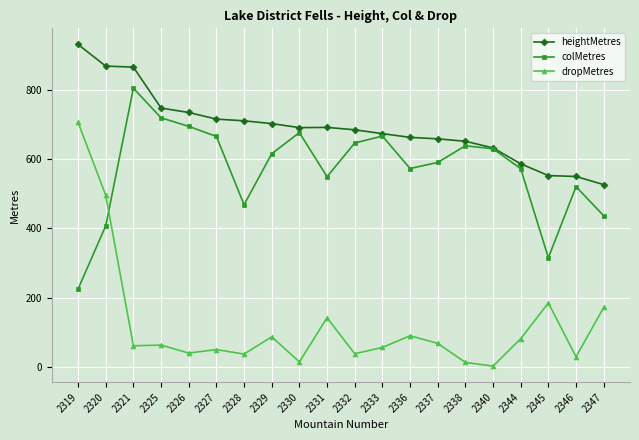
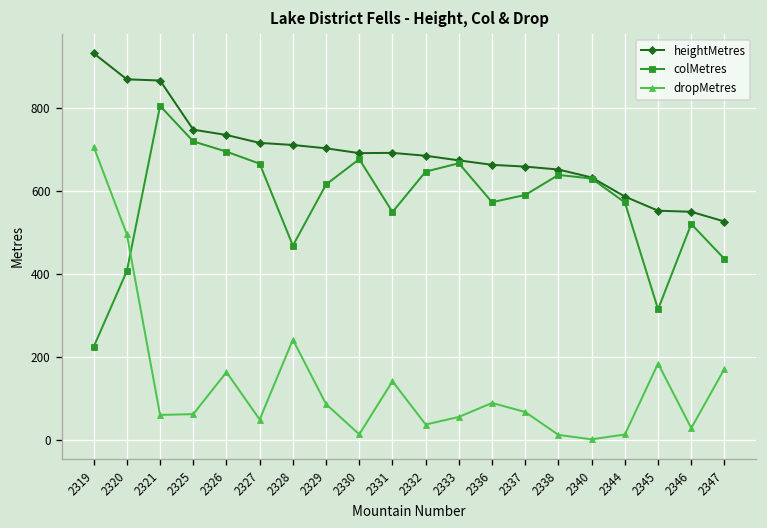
dropMetres, 2326: 40 -> 160
dropMetres, 2328: 40 -> 240
dropMetres, 2344: 80 -> 10
